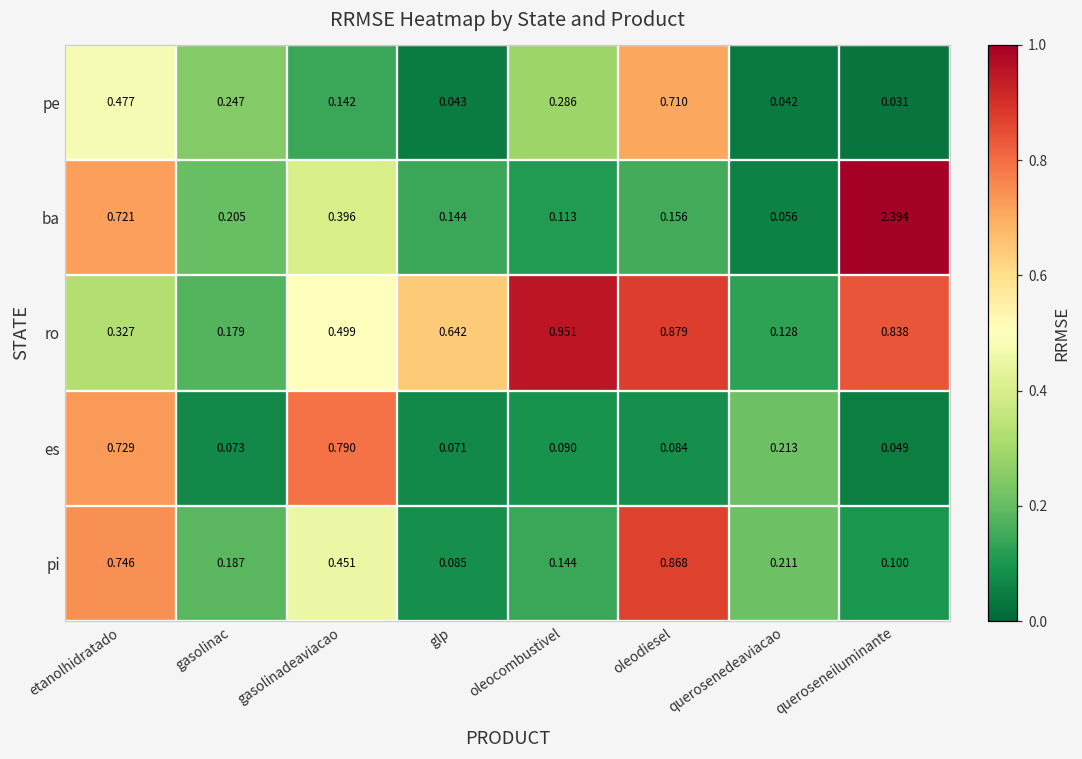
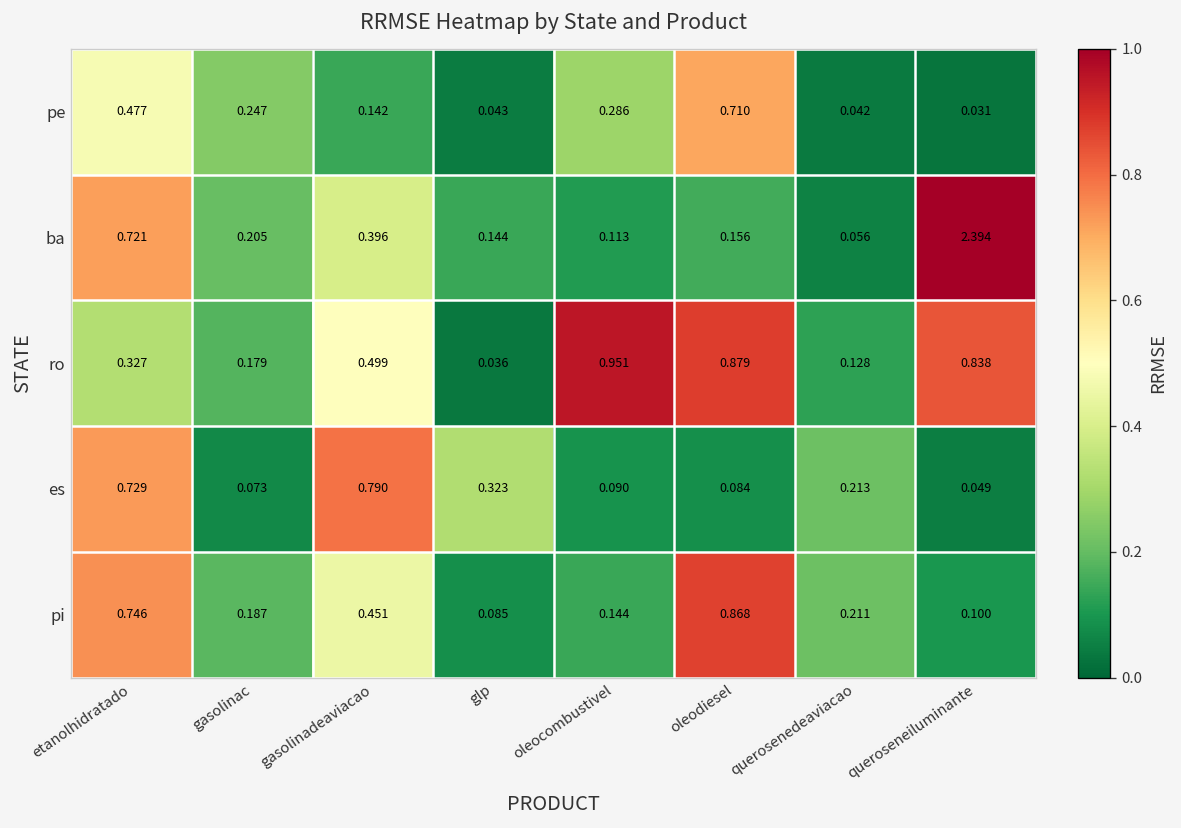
ro, glp: 0.642 -> 0.036
es, glp: 0.071 -> 0.323
